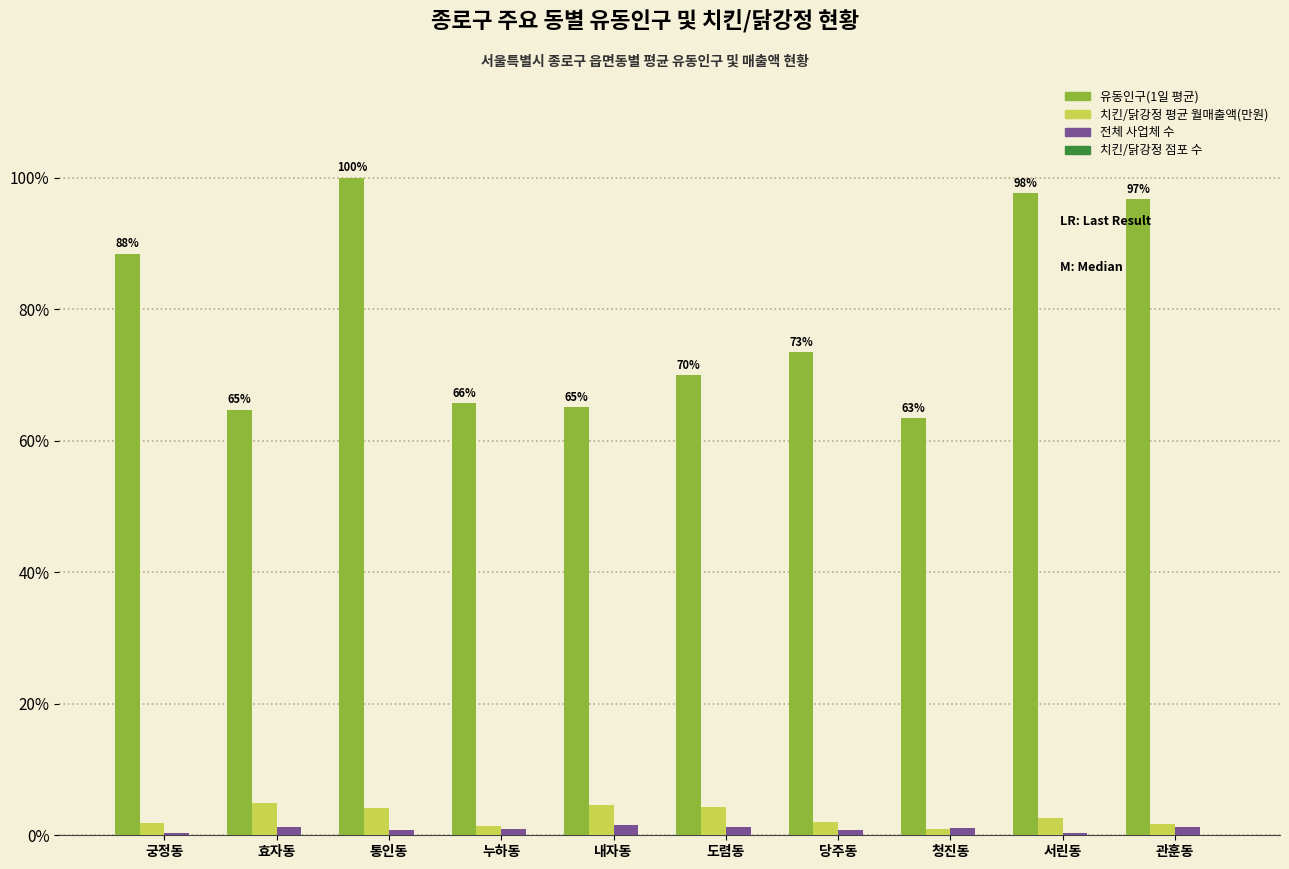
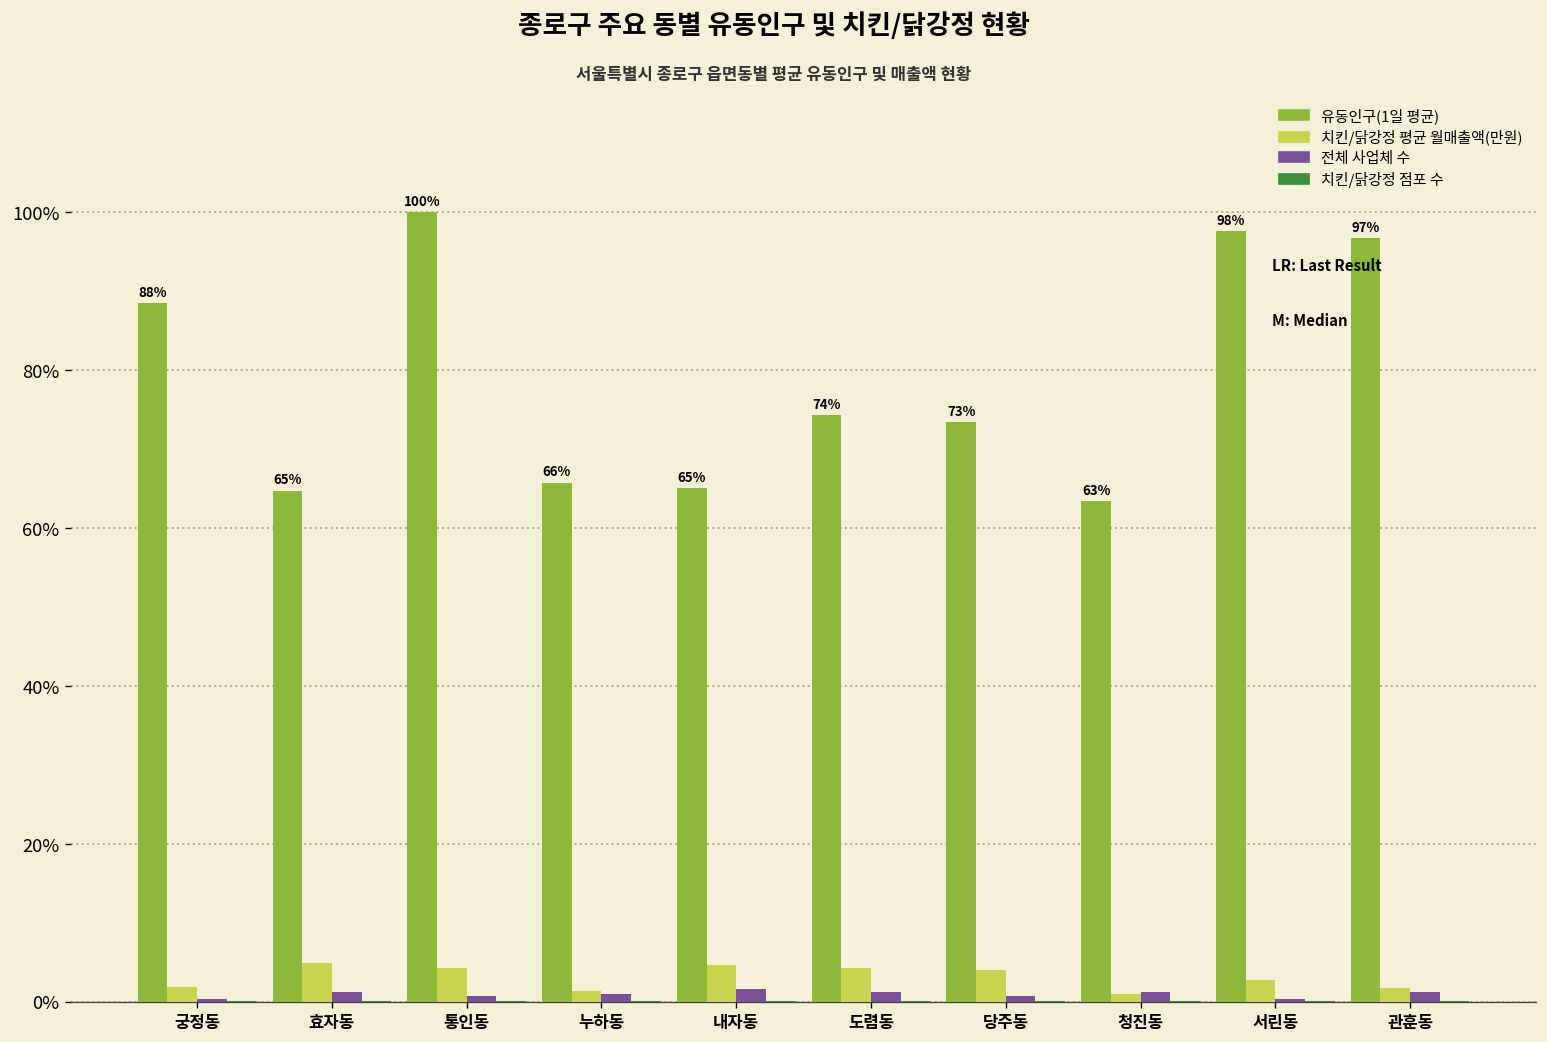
유동인구(1일 평균), 도렴동: 70% -> 74%
치킨/닭강정 평균 월매출액(만원), 당주동: 2% -> 4%
